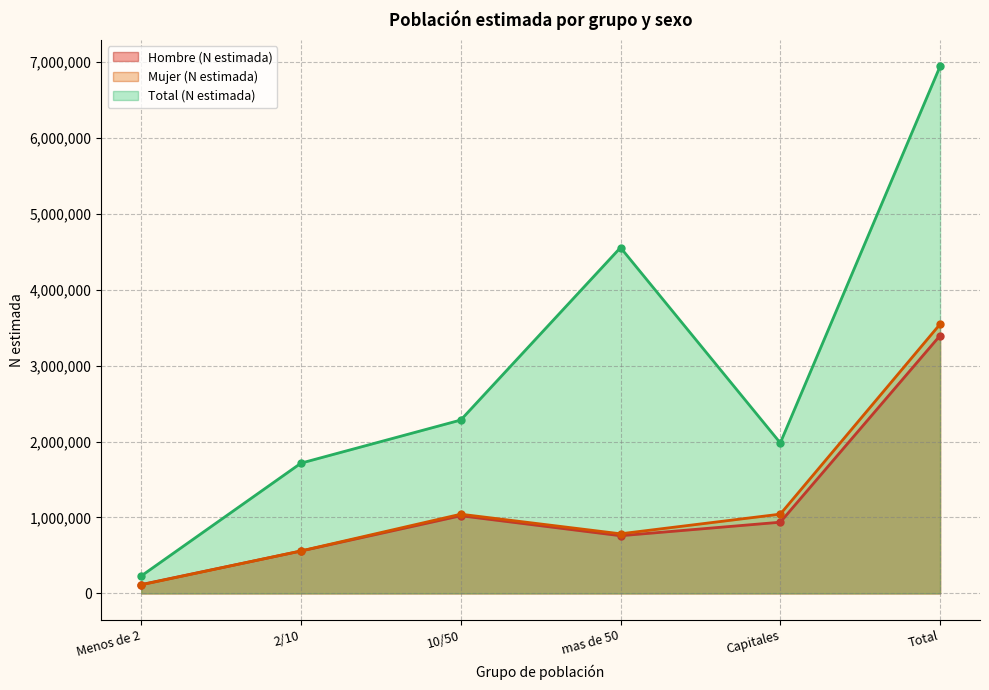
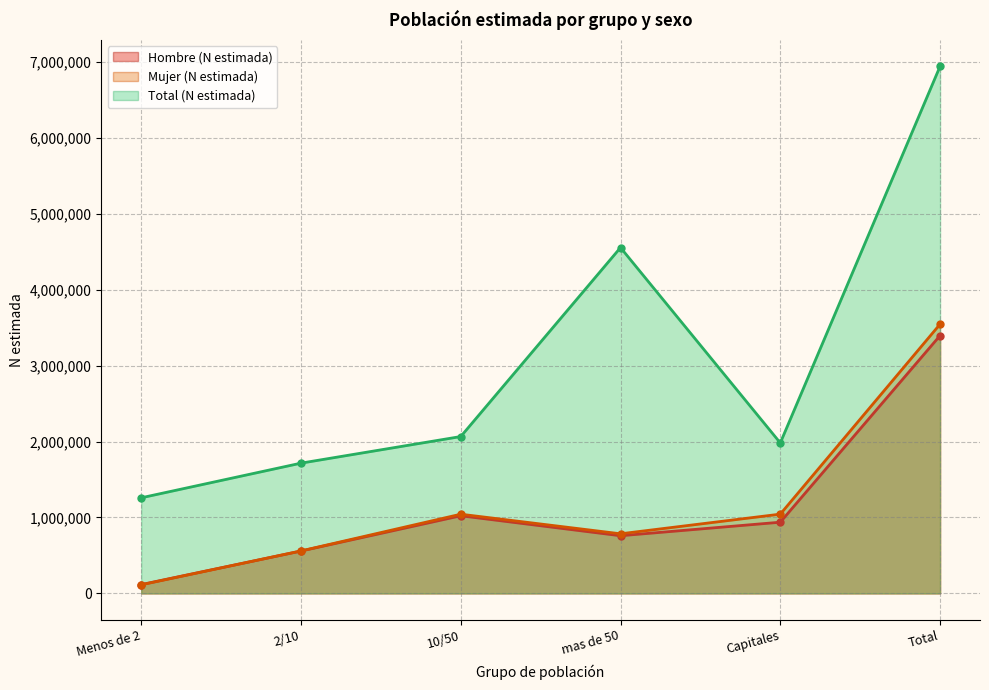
Total (N estimada), Menos de 2: 200,000 -> 1,300,000
Total (N estimada), 10/50: 2,300,000 -> 2,100,000
